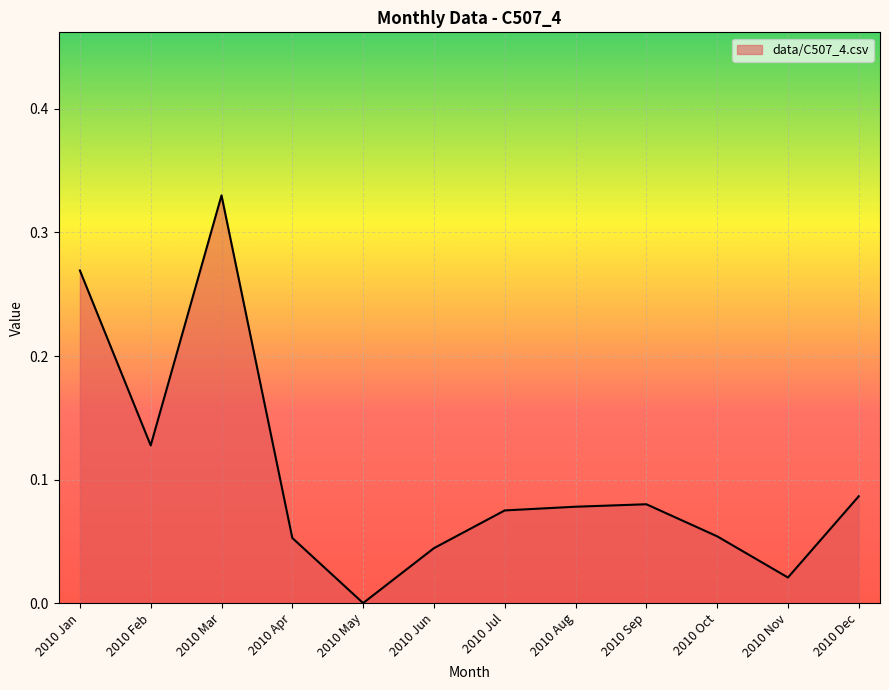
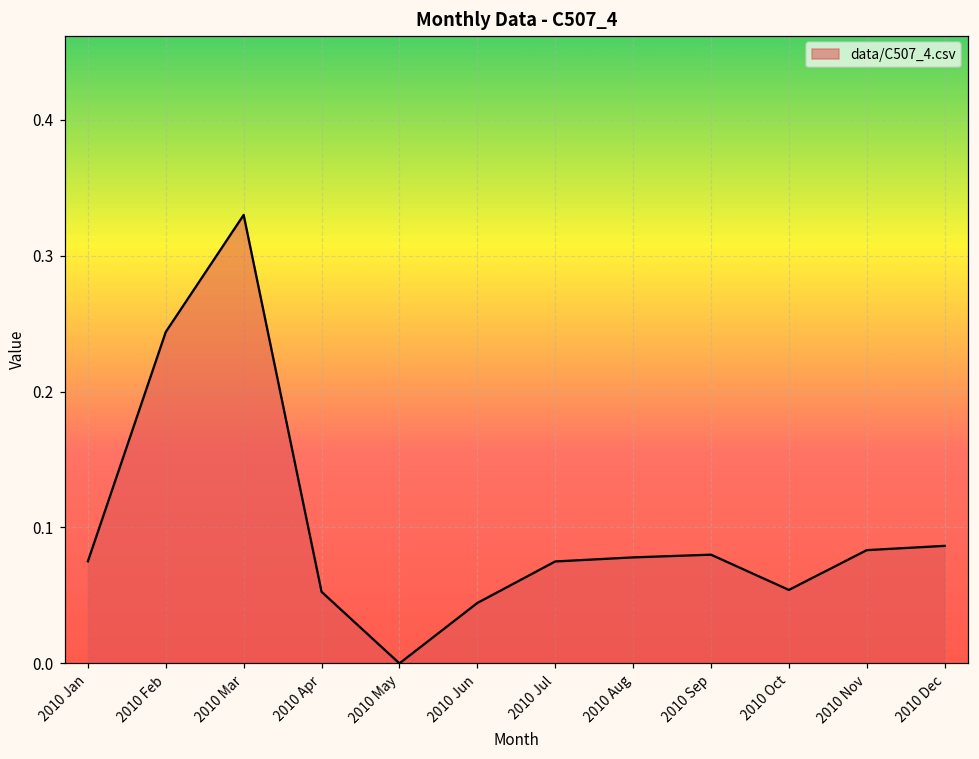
2010 Jan: 0.269 -> 0.075
2010 Feb: 0.128 -> 0.244
2010 Nov: 0.021 -> 0.083
